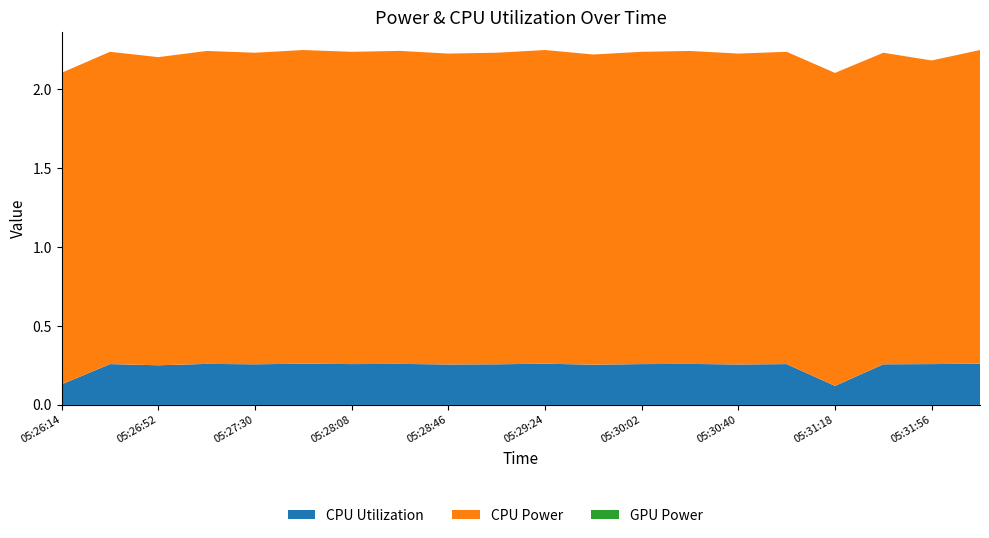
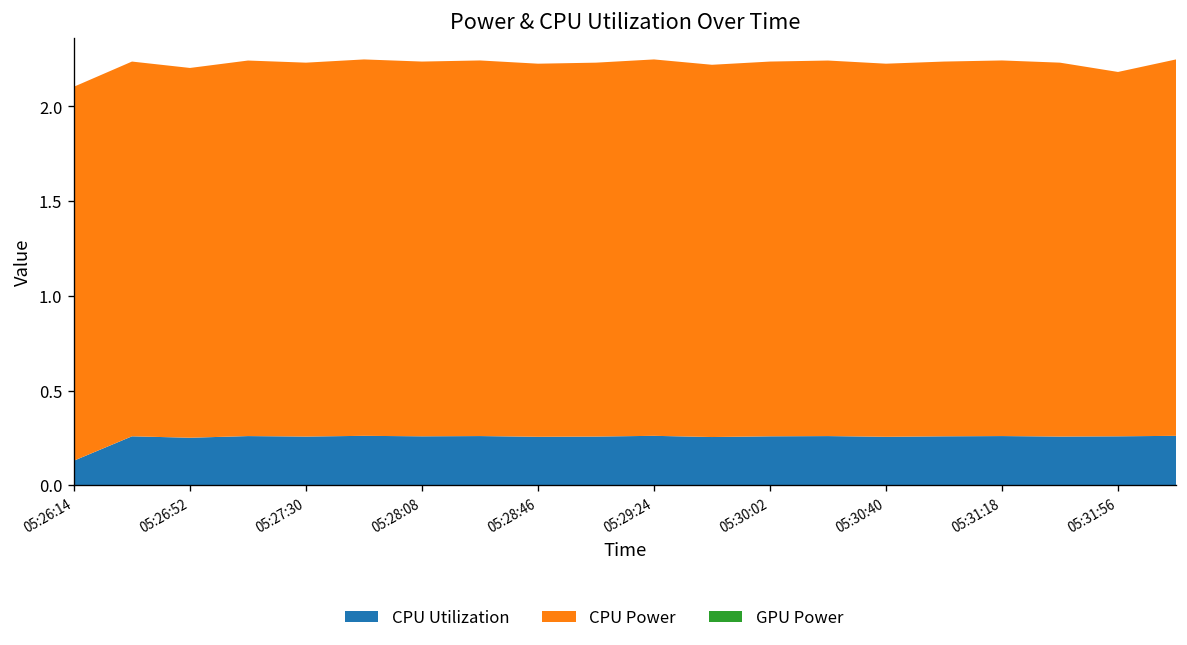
CPU Utilization, 05:31:18: 0.12 -> 0.26
